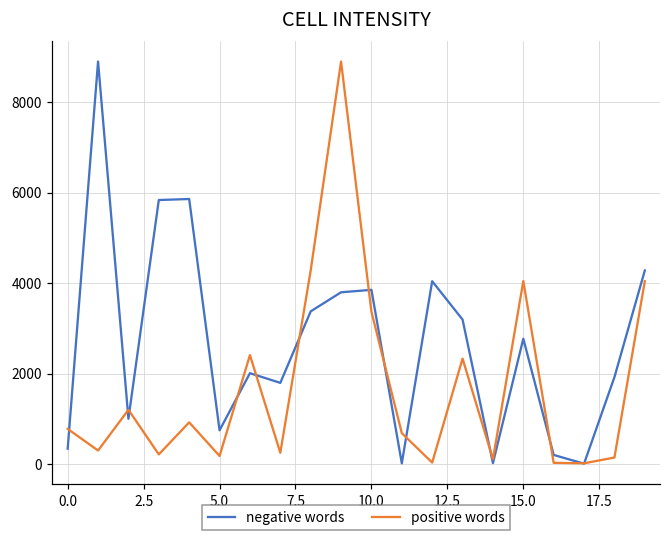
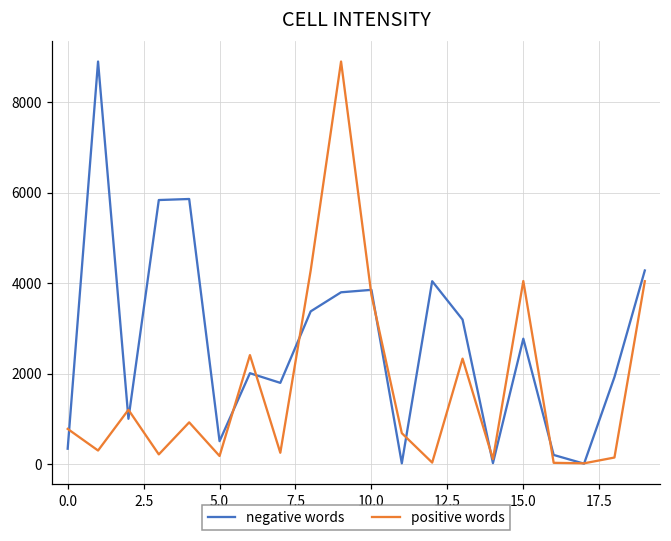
negative words, 5.0: 700 -> 500
positive words, 10.0: 3400 -> 3700
